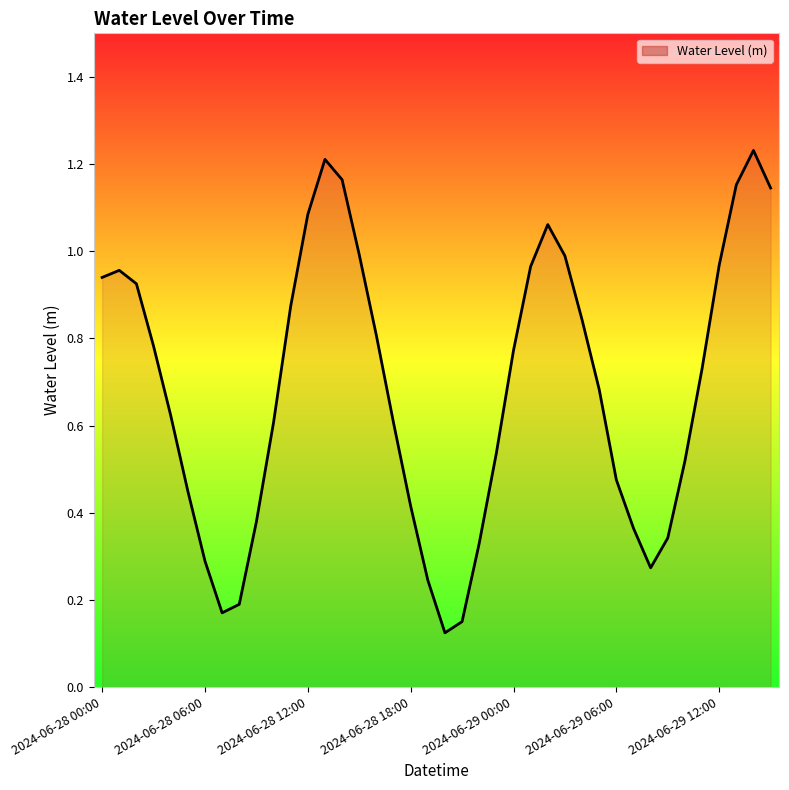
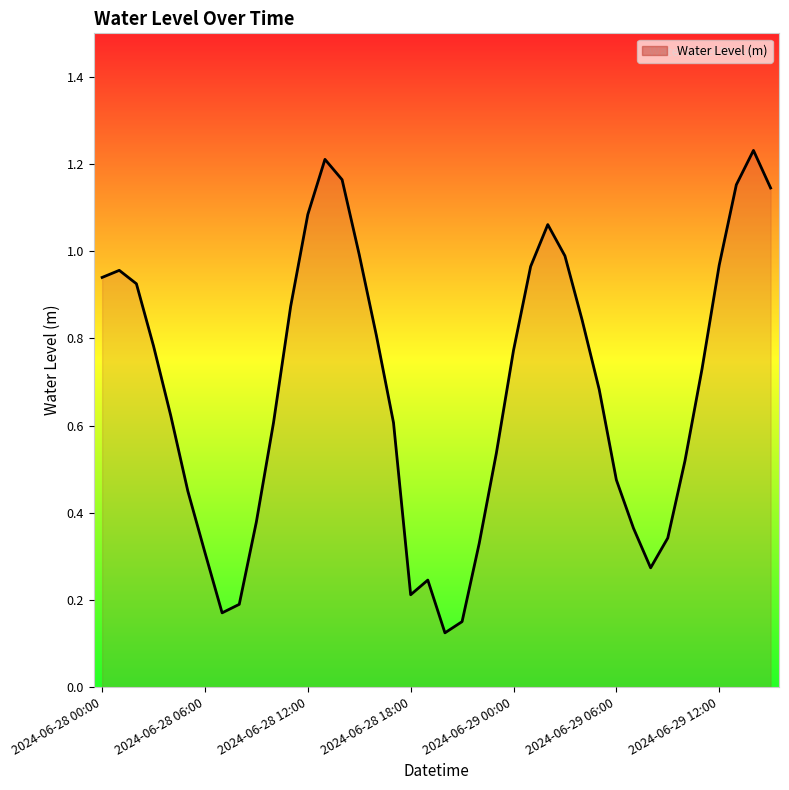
2024-06-28 06:00: 0.29 -> 0.31
2024-06-28 18:00: 0.42 -> 0.21
